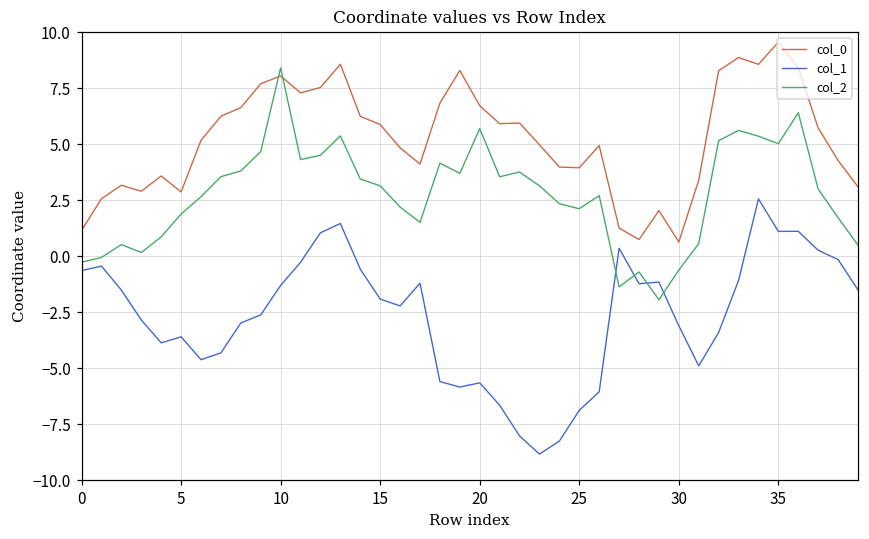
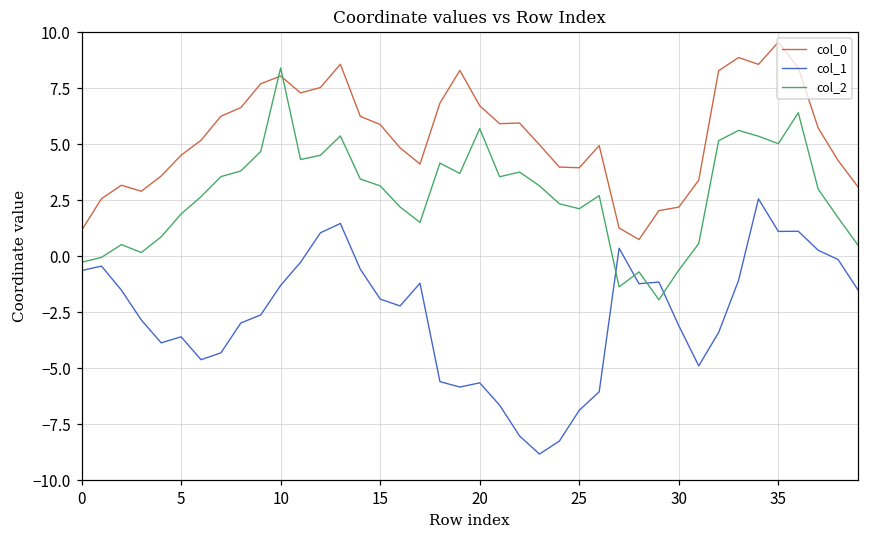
col_0, 5: 2.9 -> 4.5
col_0, 30: 0.6 -> 2.2
